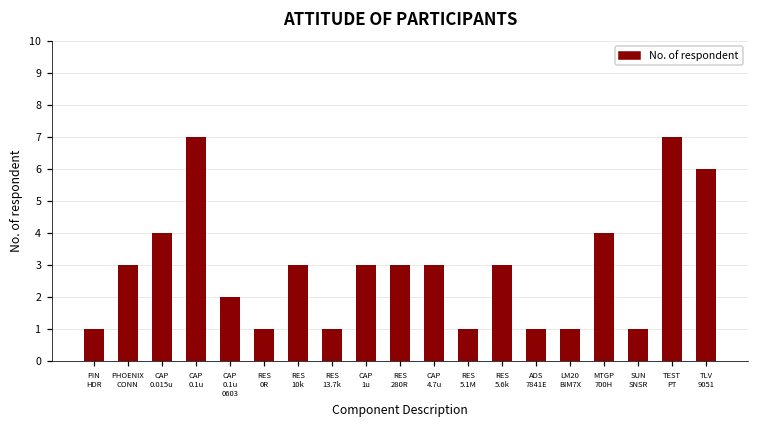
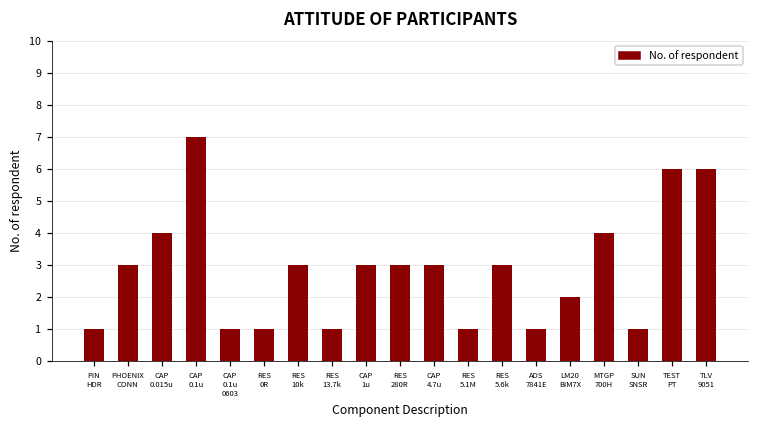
CAP 0.1u 0603: 2 -> 1
LM20 BIM7X: 1 -> 2
TEST PT: 7 -> 6
